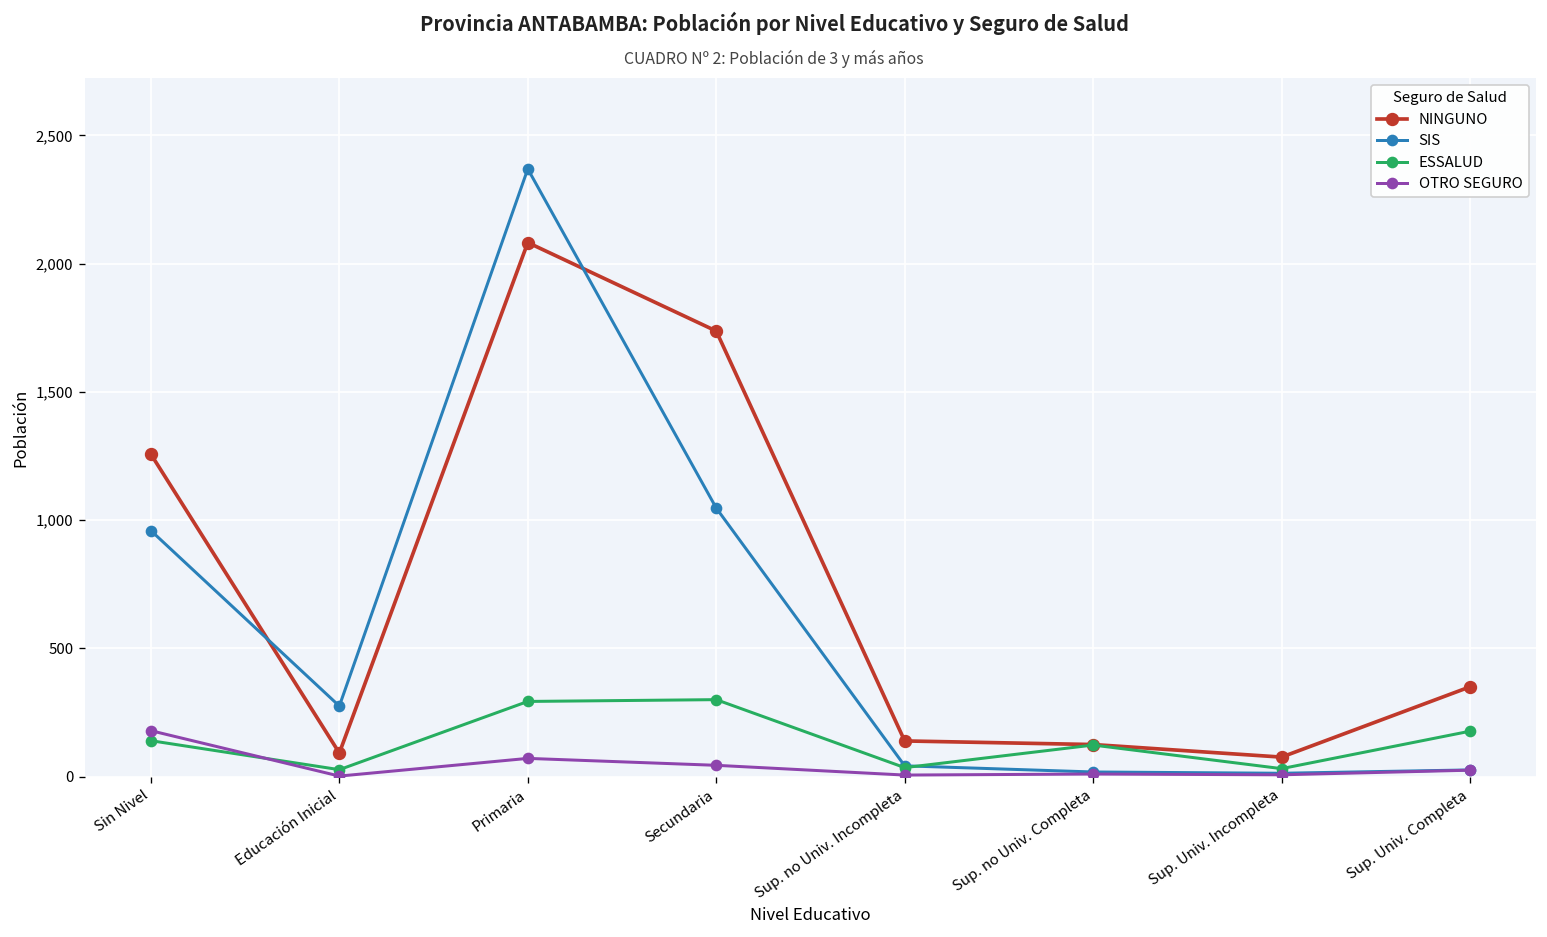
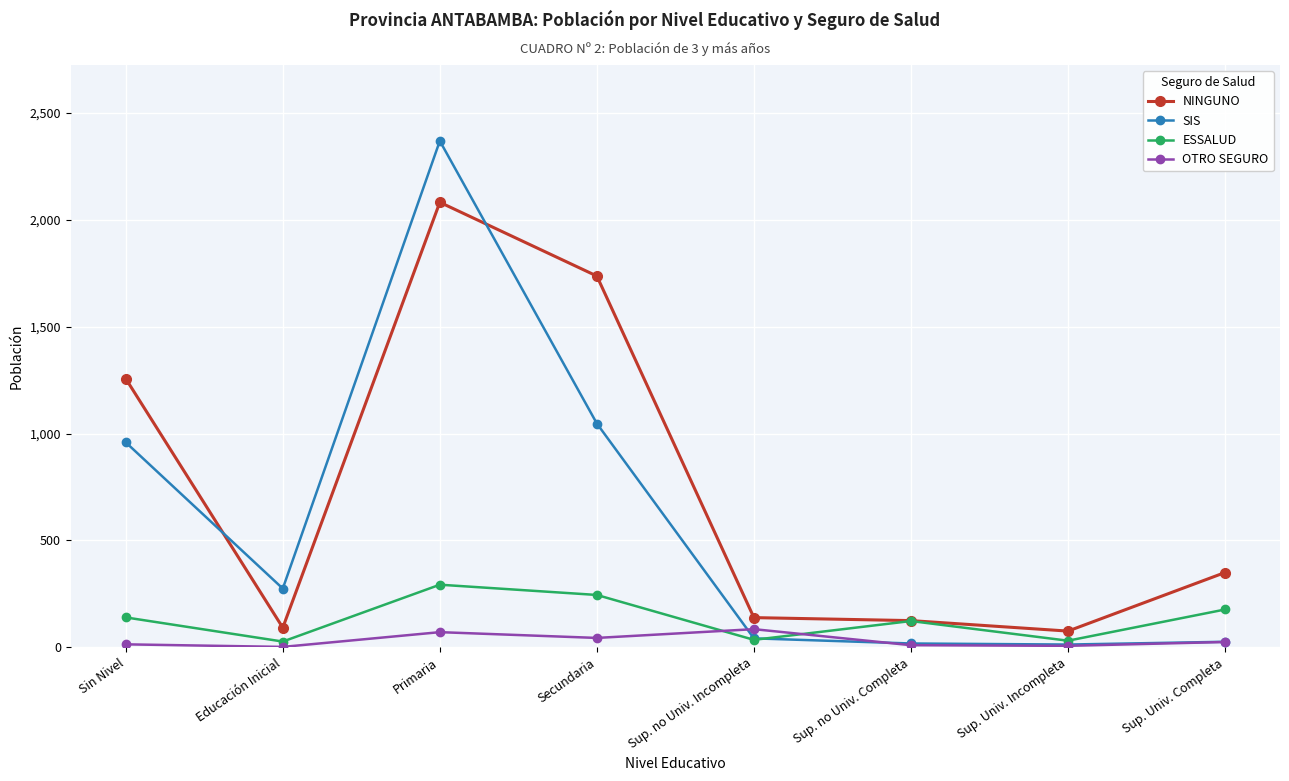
OTRO SEGURO, Sin Nivel: 180 -> 10
ESSALUD, Secundaria: 300 -> 250
OTRO SEGURO, Sup. no Univ. Incompleta: 10 -> 90
